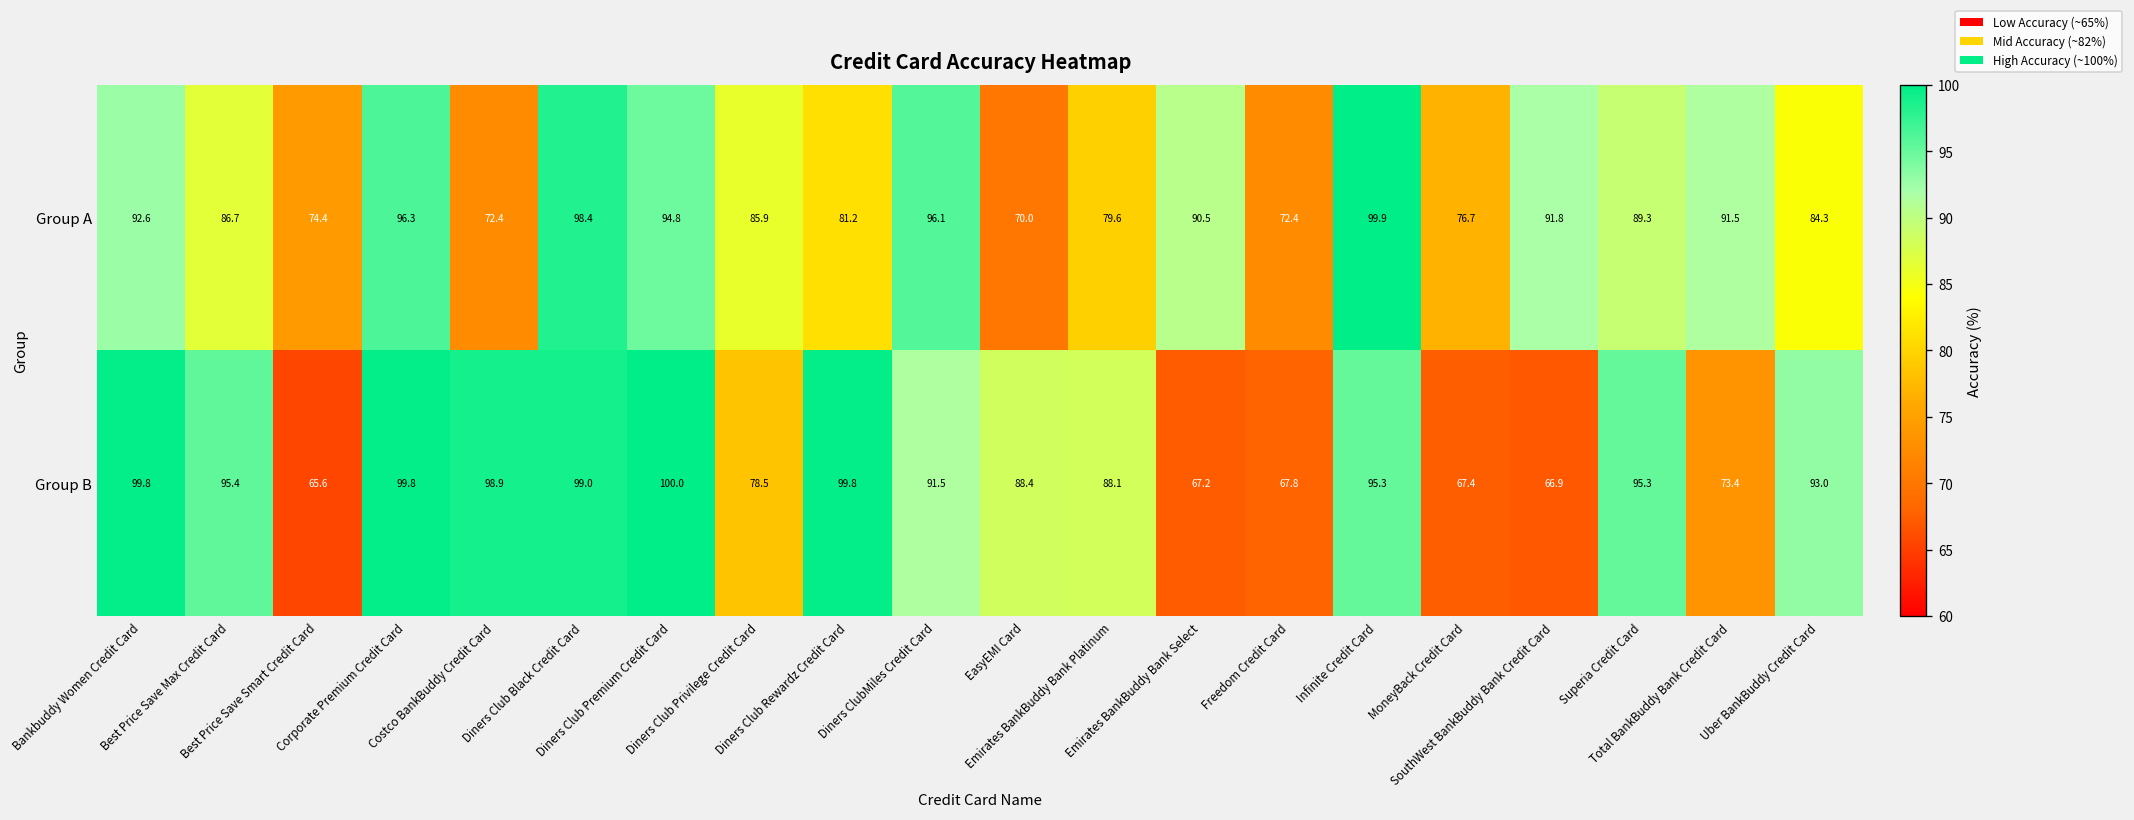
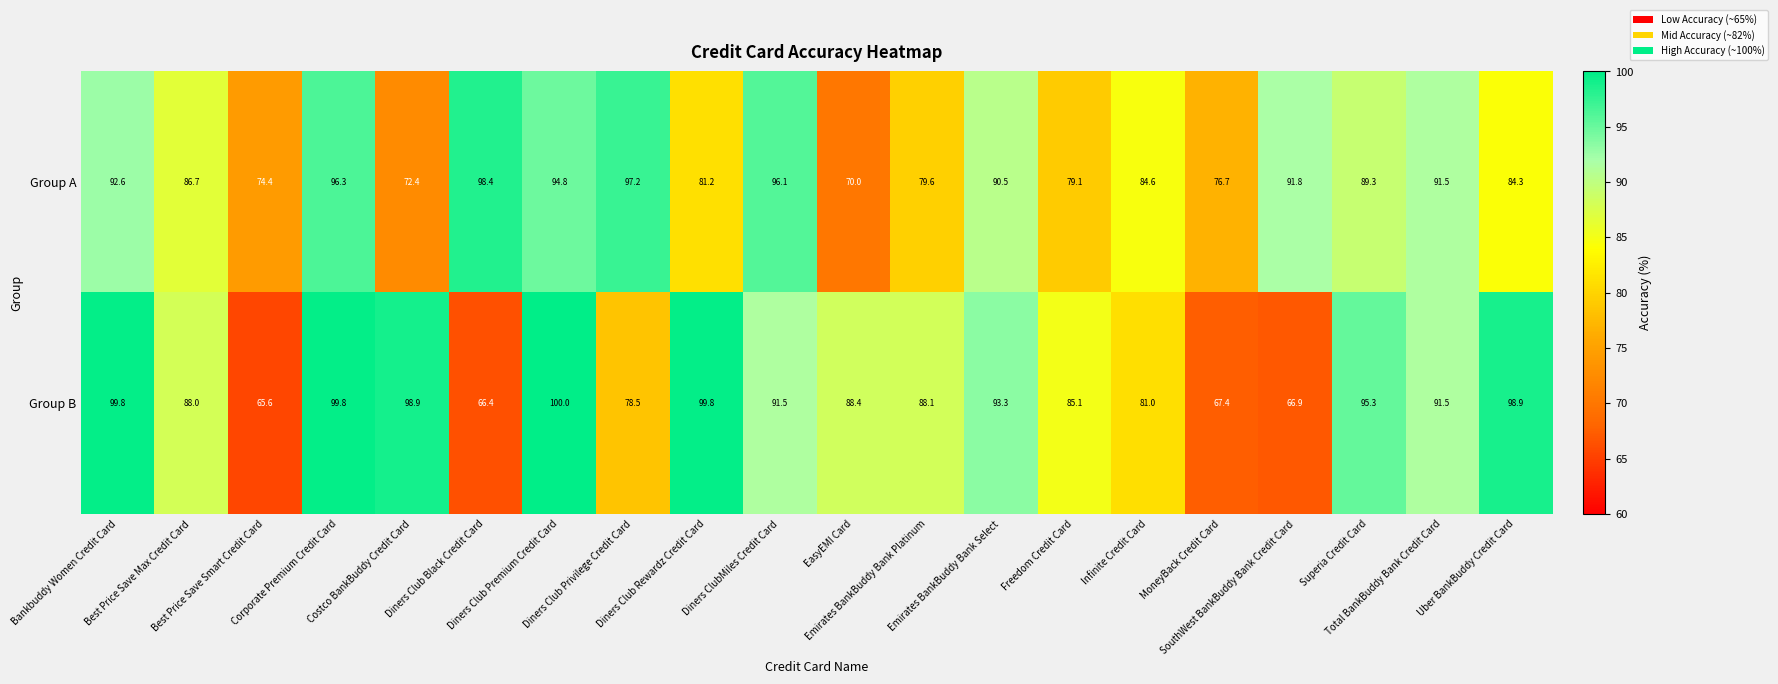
Group A, Diners Club Privilege Credit Card: 85.9 -> 97.2
Group A, Freedom Credit Card: 72.4 -> 79.1
Group A, Infinite Credit Card: 99.9 -> 84.6
Group B, Best Price Save Max Credit Card: 95.4 -> 88.0
Group B, Diners Club Black Credit Card: 99.0 -> 66.4
Group B, Emirates BankBuddy Bank Select: 67.2 -> 93.3
Group B, Freedom Credit Card: 67.8 -> 85.1
Group B, Infinite Credit Card: 95.3 -> 81.0
Group B, Total BankBuddy Bank Credit Card: 73.4 -> 91.5
Group B, Uber BankBuddy Credit Card: 93.0 -> 98.9
